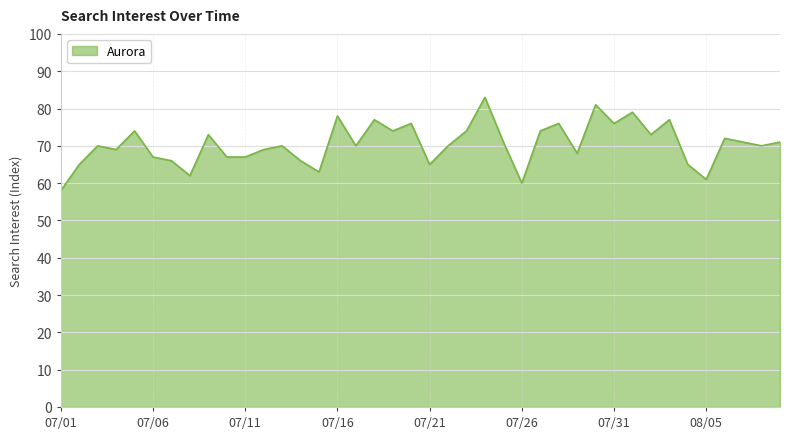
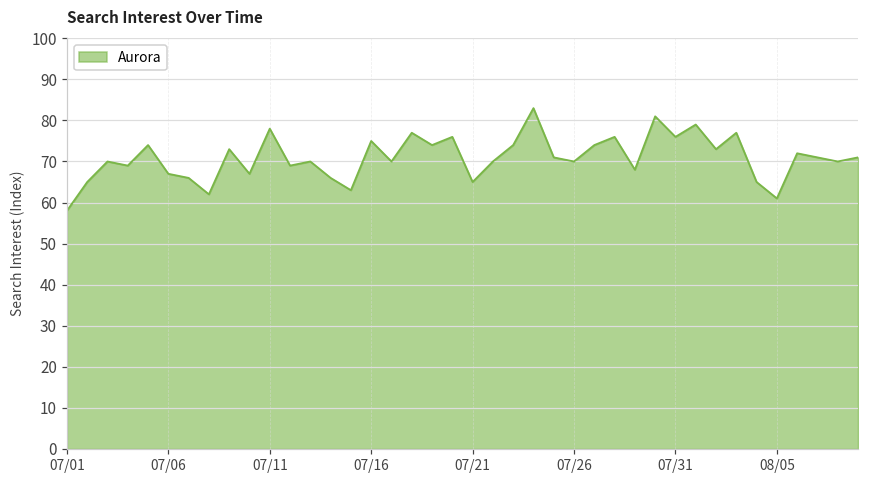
07/11: 67 -> 78
07/16: 78 -> 75
07/26: 60 -> 70
